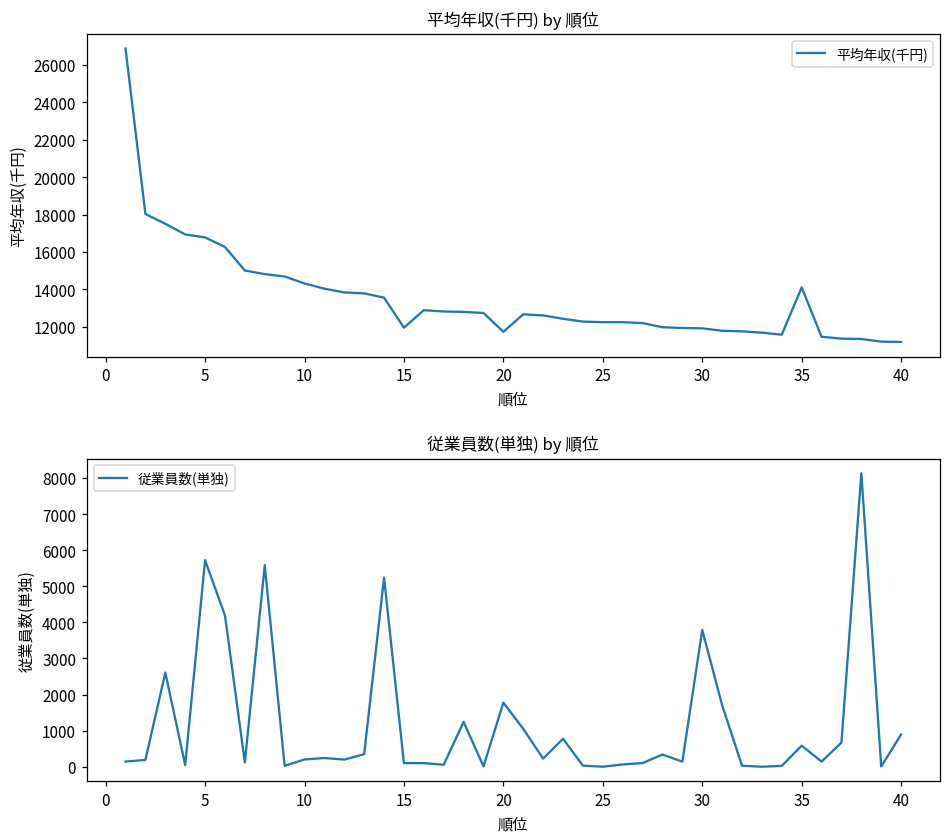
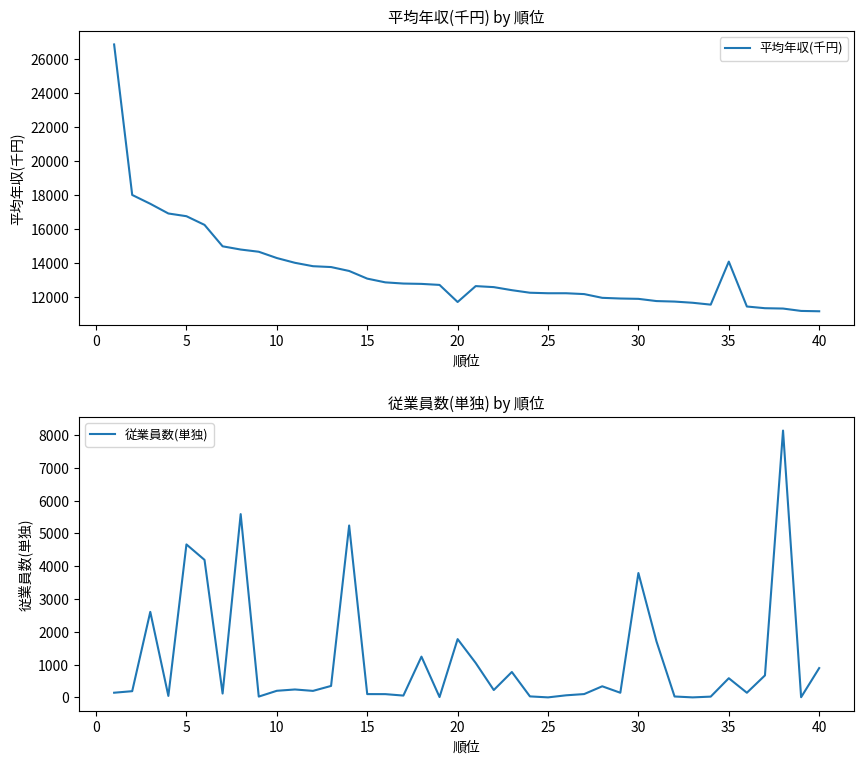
平均年収(千円) by 順位, 15: 12000 -> 13100
従業員数(単独) by 順位, 5: 5700 -> 4700
